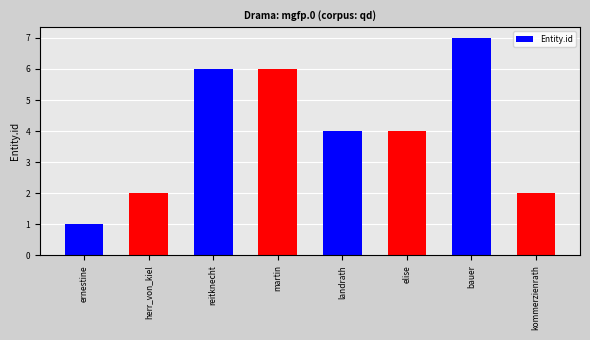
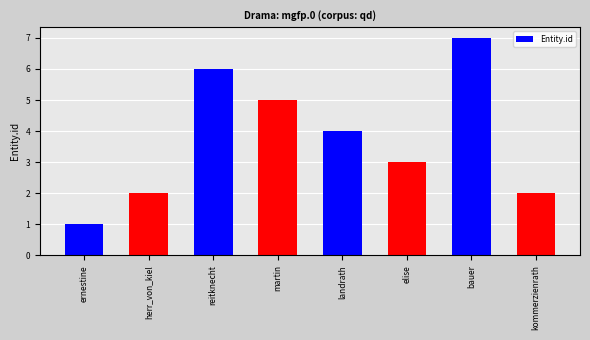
martin: 6 -> 5
elise: 4 -> 3
